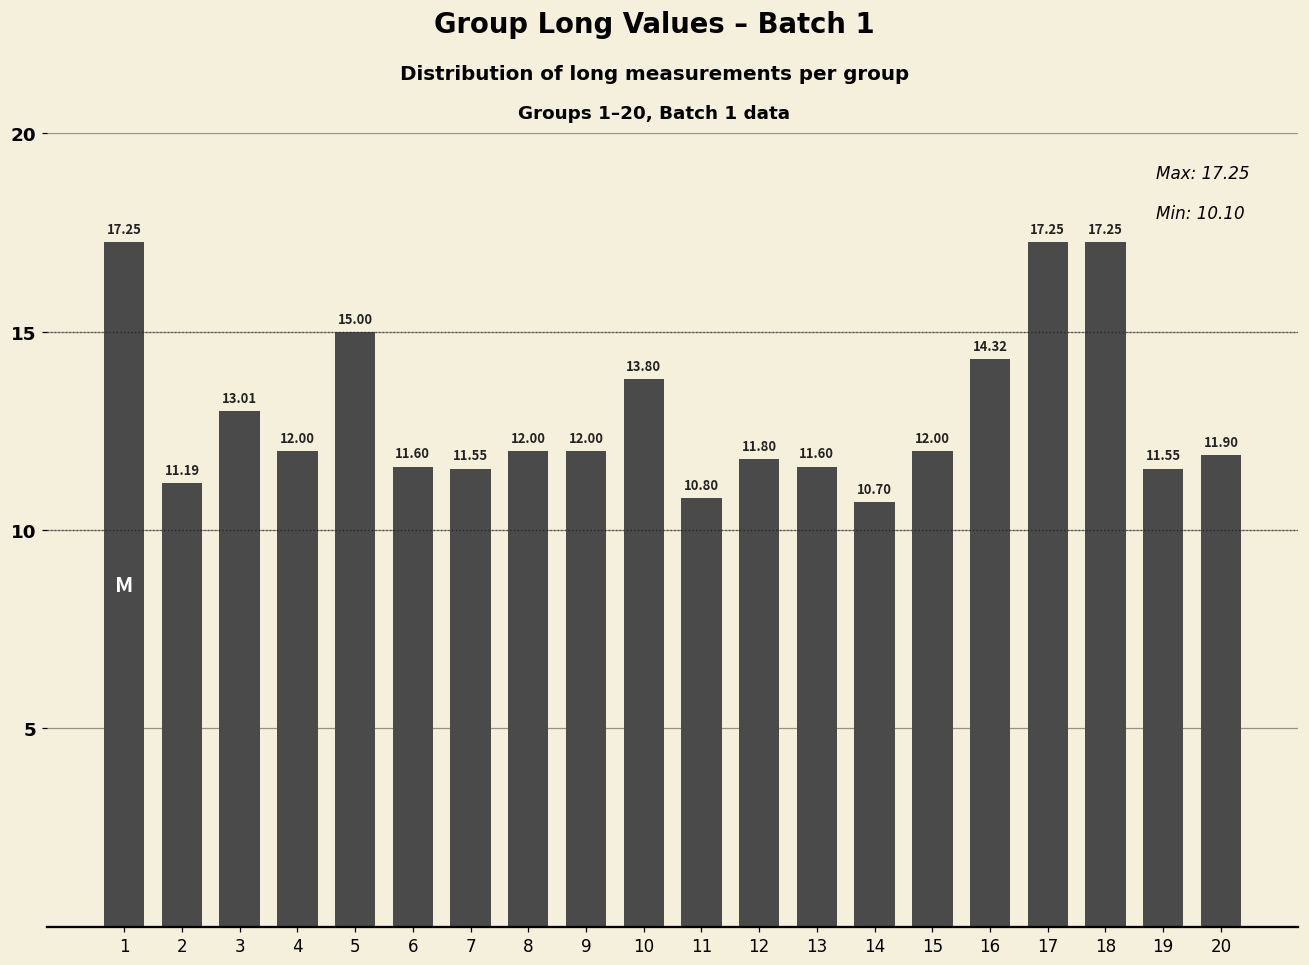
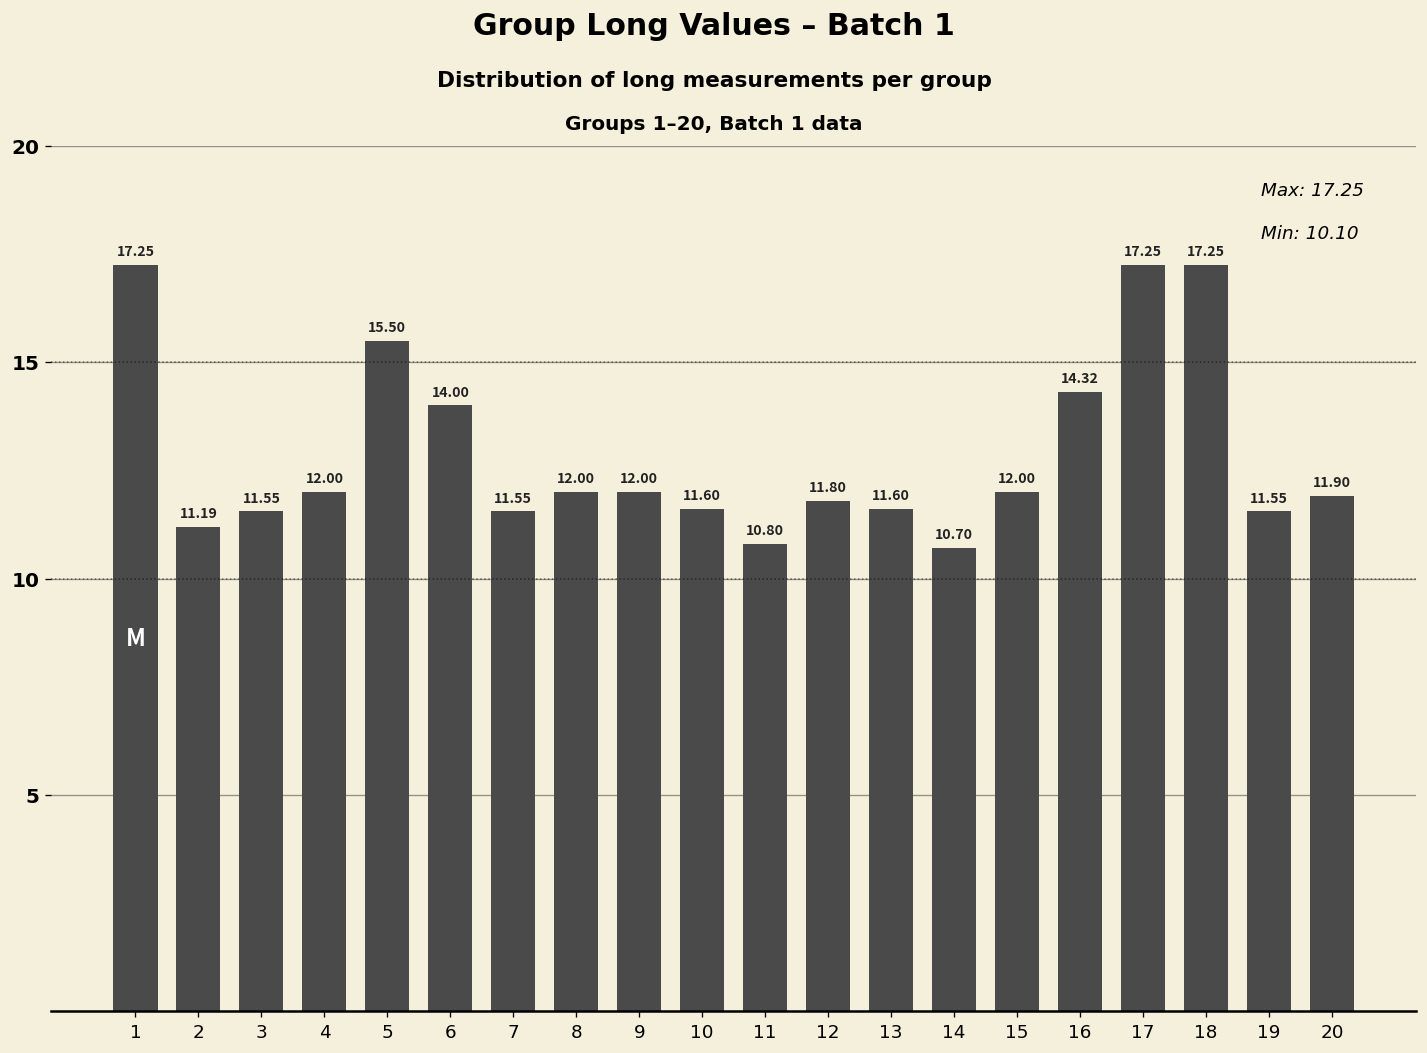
3: 13.01 -> 11.55
5: 15.00 -> 15.50
6: 11.60 -> 14.00
10: 13.80 -> 11.60
